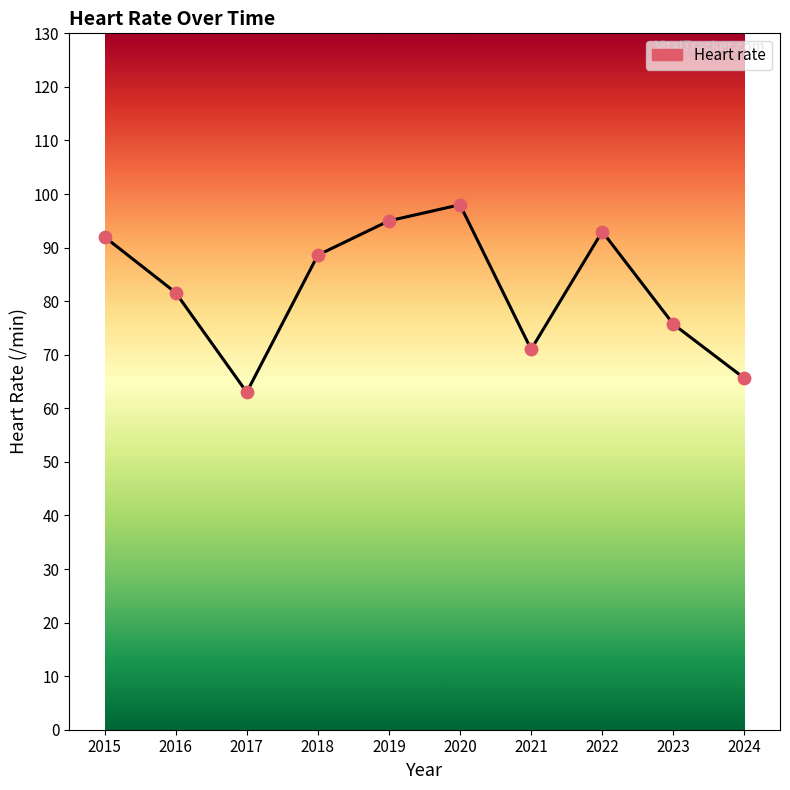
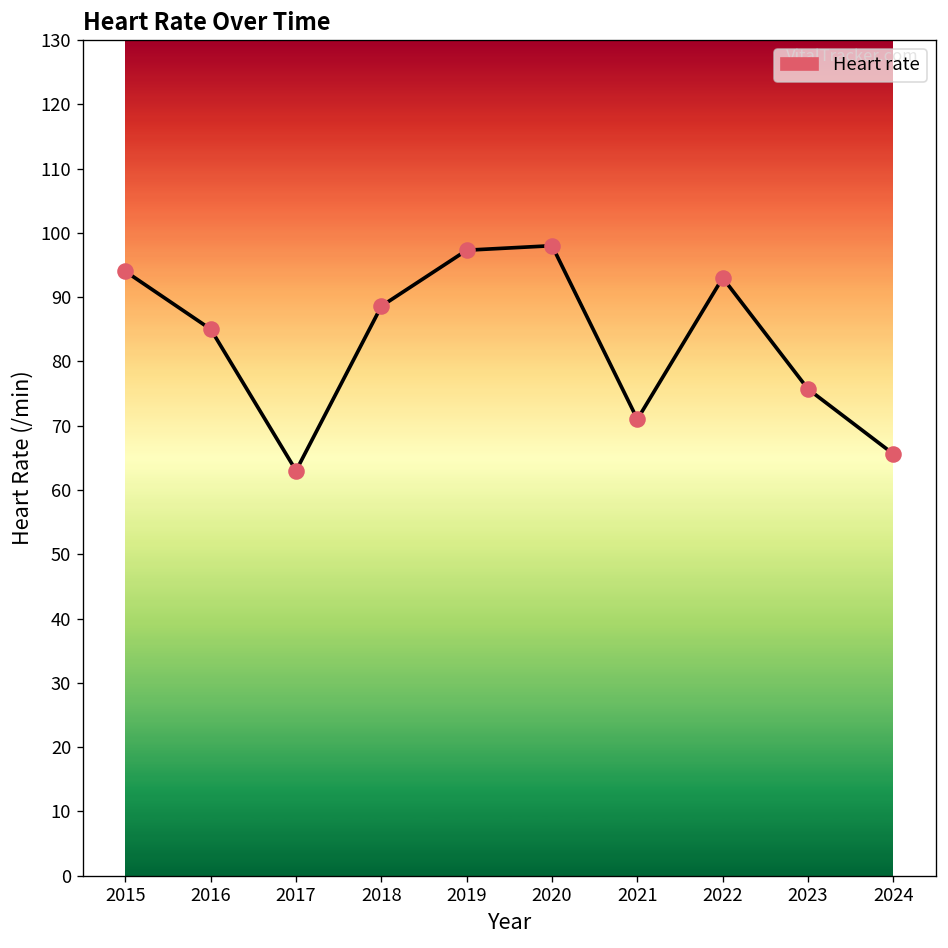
2015: 92 -> 94
2016: 82 -> 85
2019: 95 -> 97
